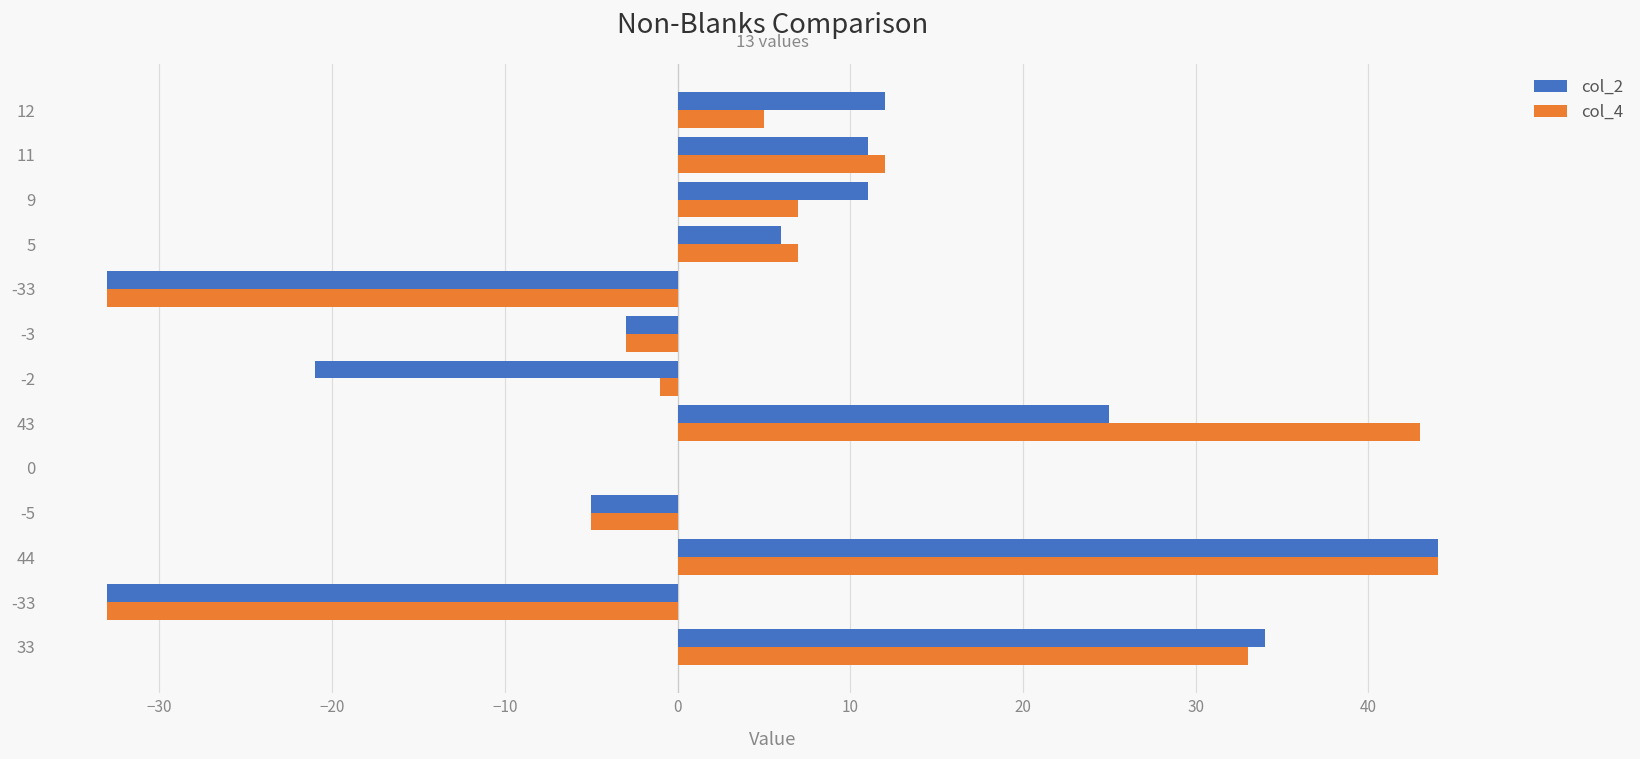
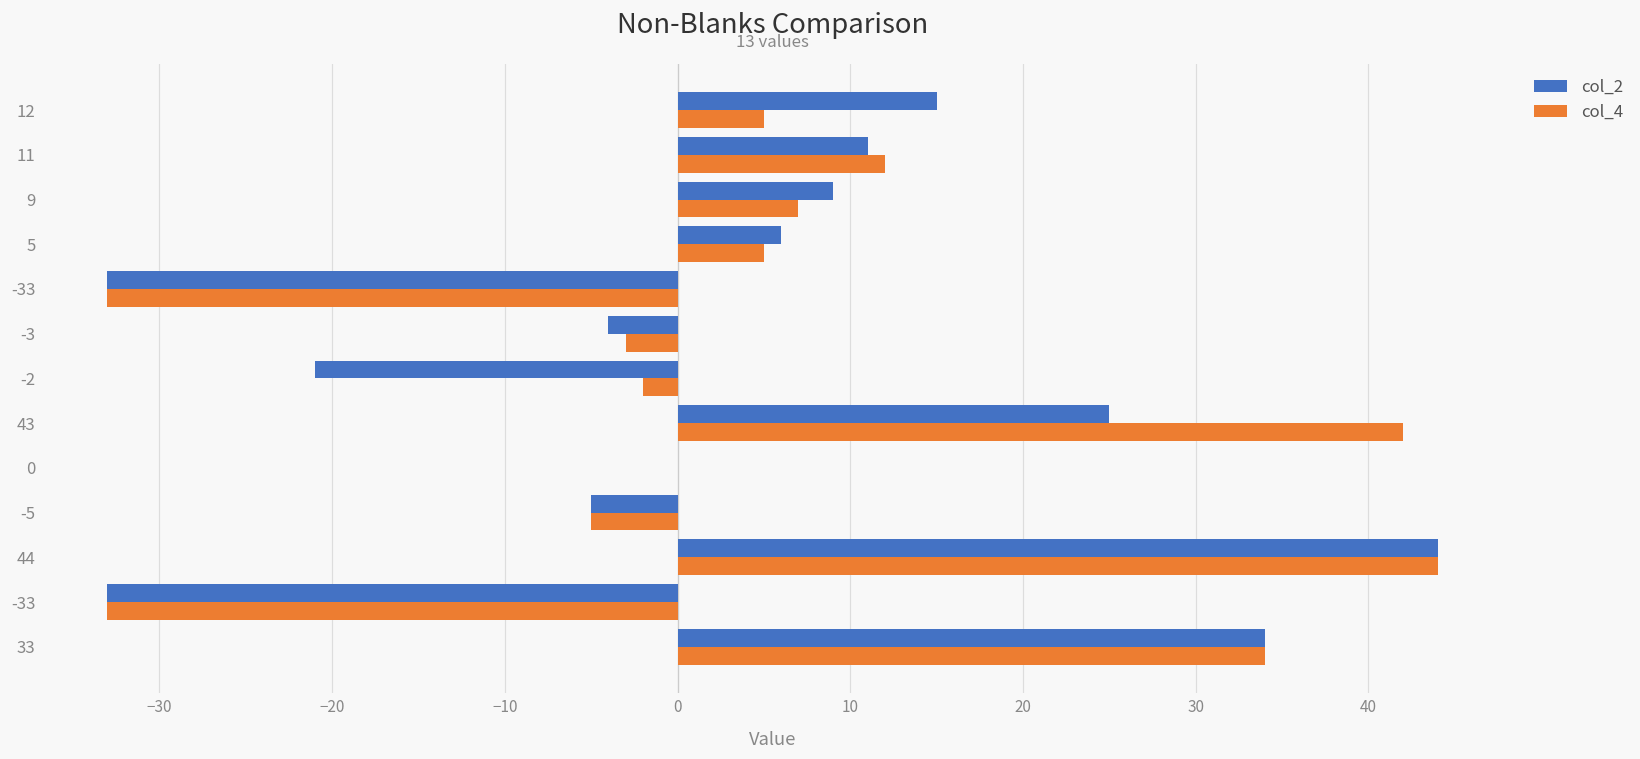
col_2, 12: 12 -> 15
col_2, 9: 11 -> 9
col_4, 5: 7 -> 5
col_2, -3: -3 -> -4
col_4, -2: -1 -> -2
col_4, 43: 43 -> 42
col_4, 33: 33 -> 34
